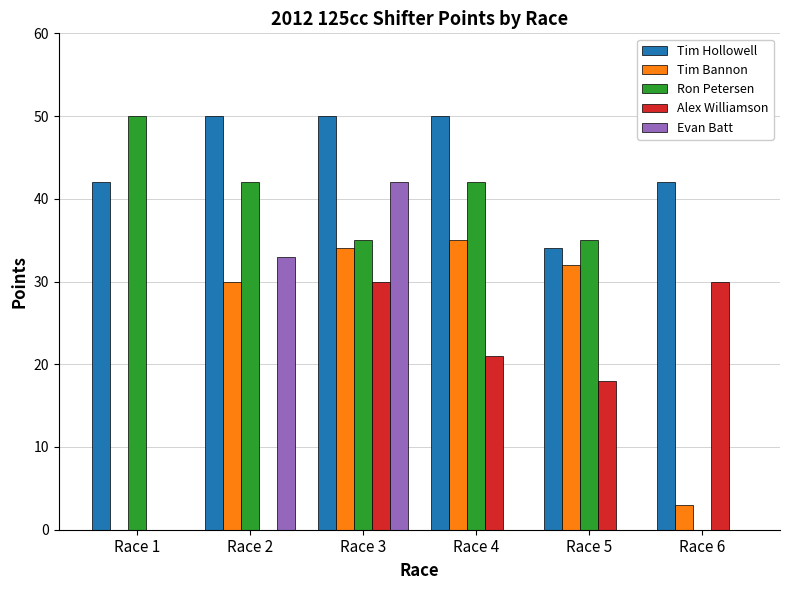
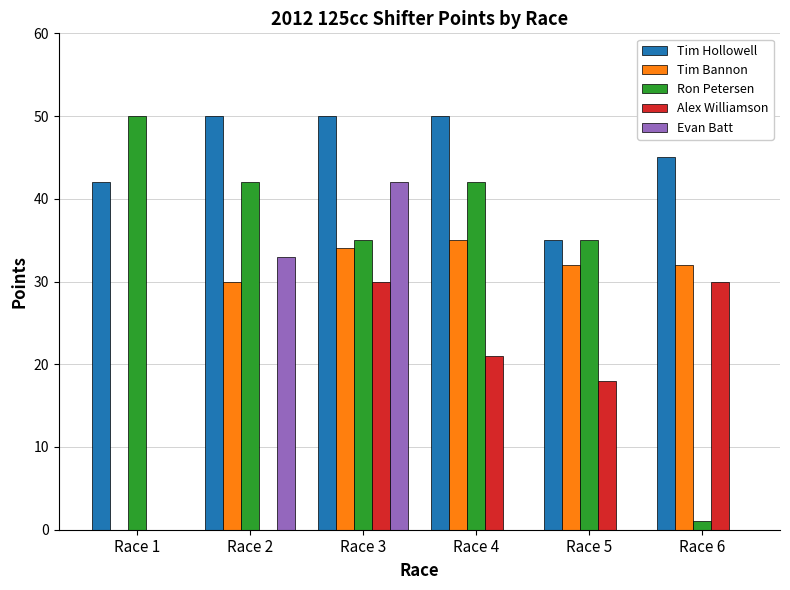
Tim Hollowell, Race 5: 34 -> 35
Tim Hollowell, Race 6: 42 -> 45
Tim Bannon, Race 6: 3 -> 32
Ron Petersen, Race 6: 0 -> 1
